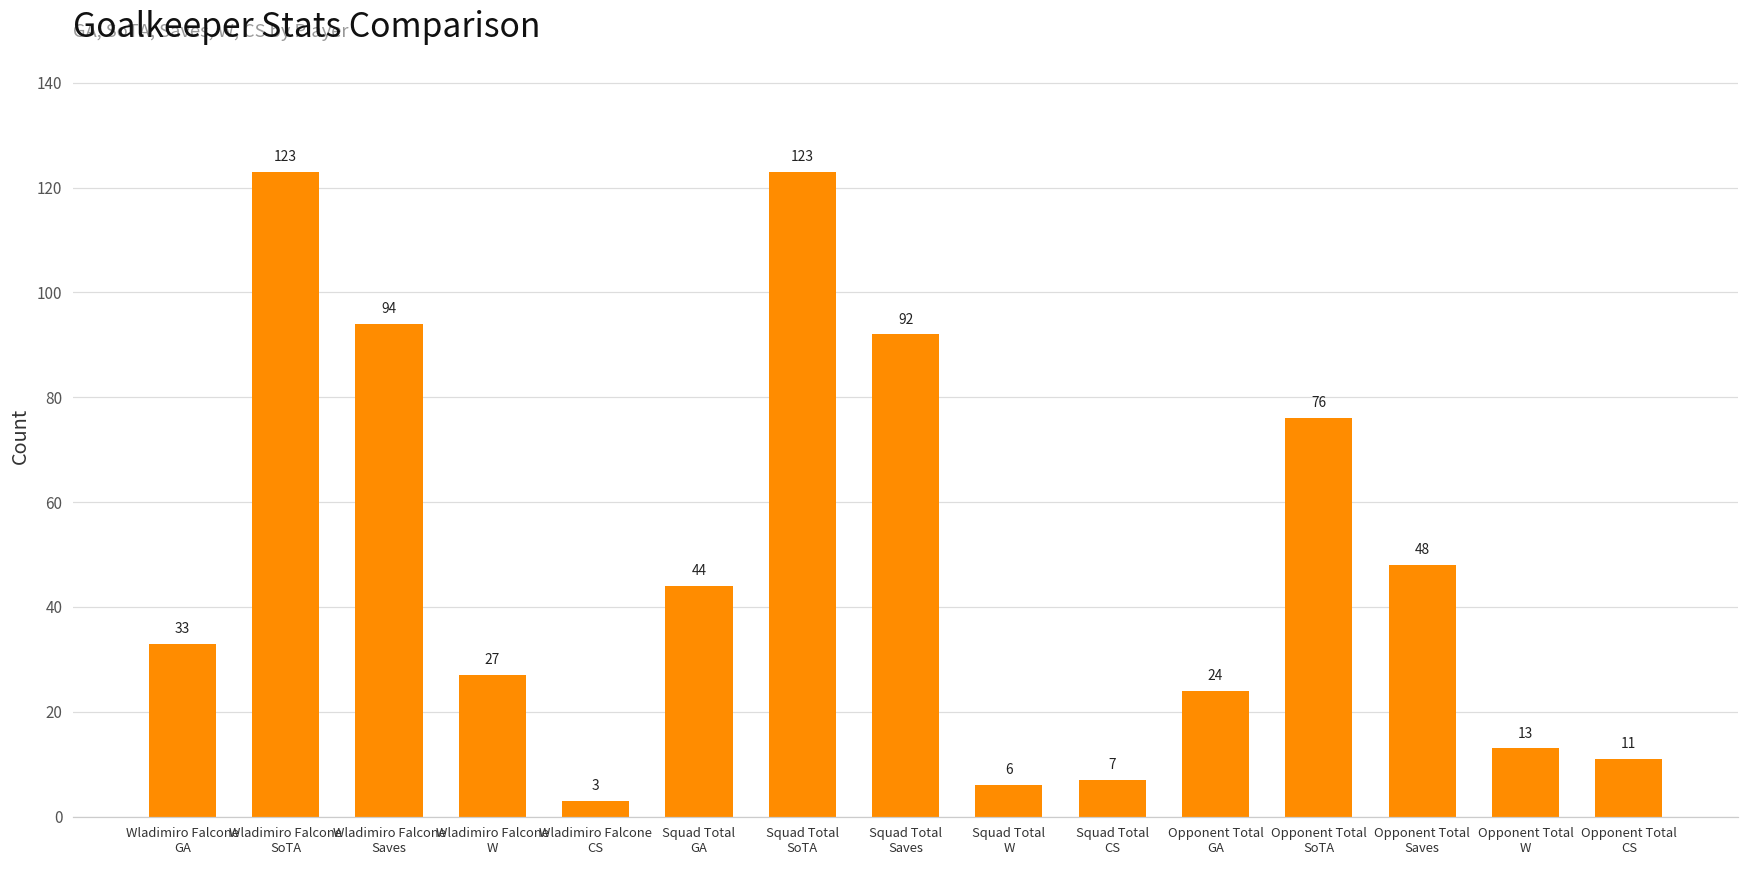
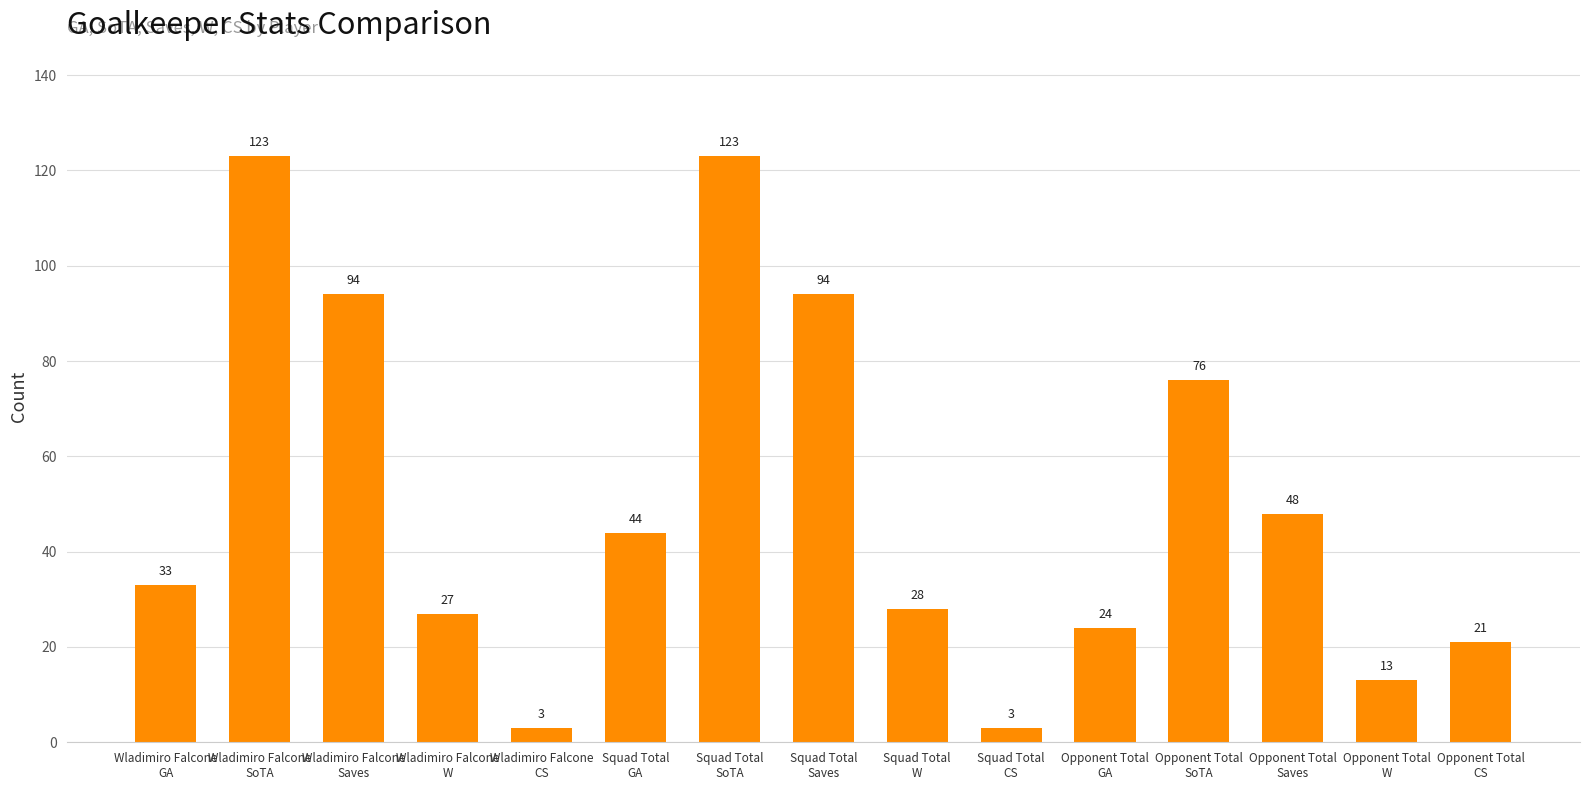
Squad Total Saves: 92 -> 94
Squad Total W: 6 -> 28
Squad Total CS: 7 -> 3
Opponent Total CS: 11 -> 21
